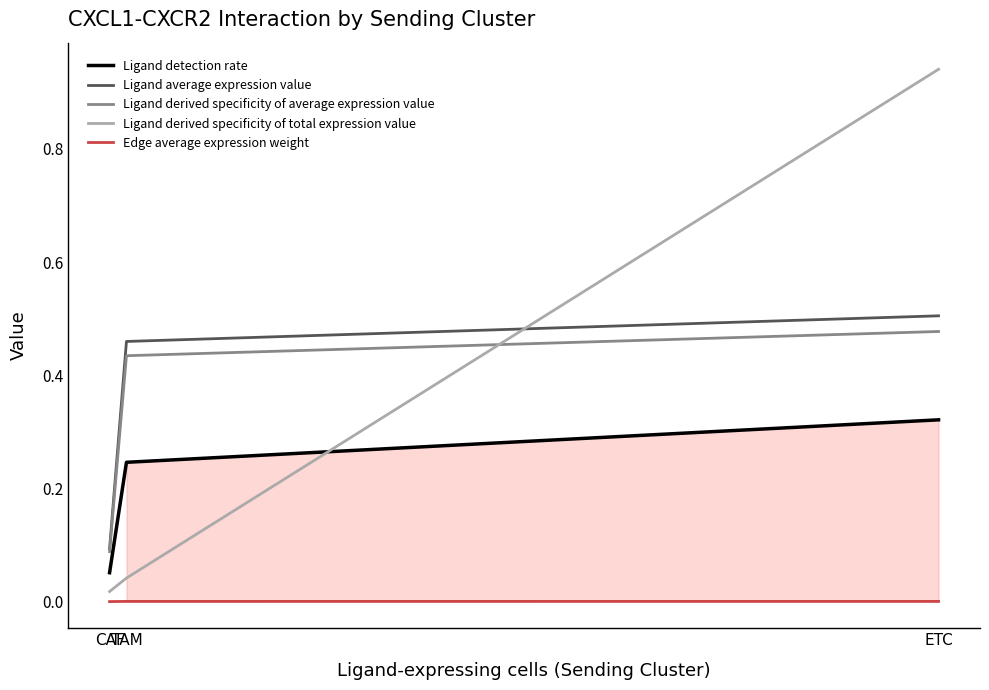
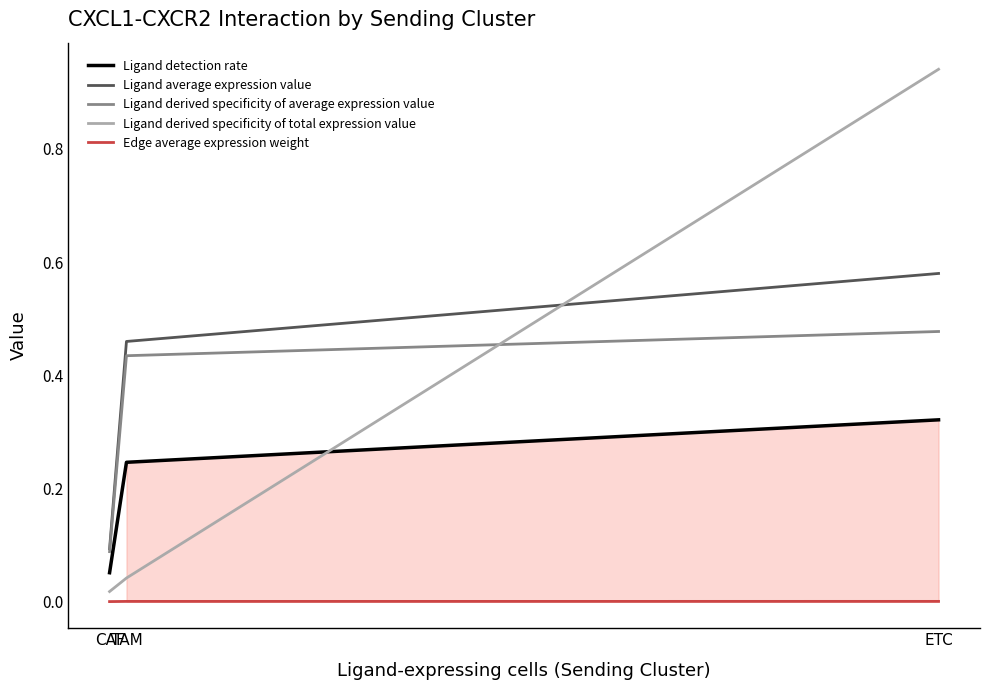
Ligand average expression value, ETC: 0.50 -> 0.58
